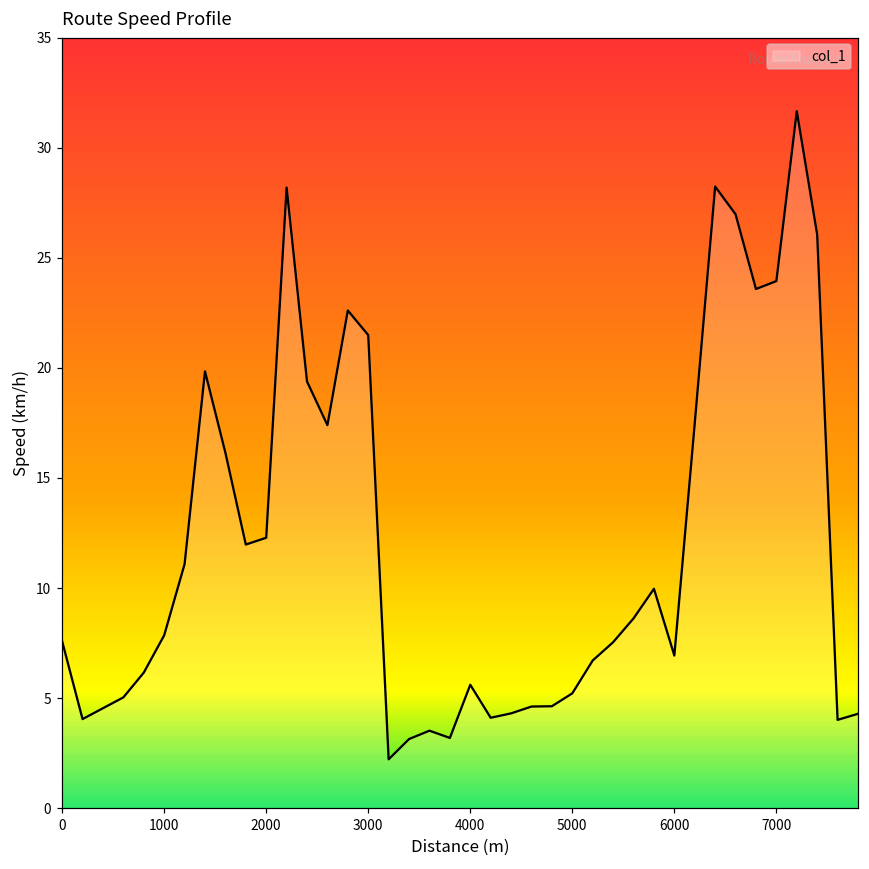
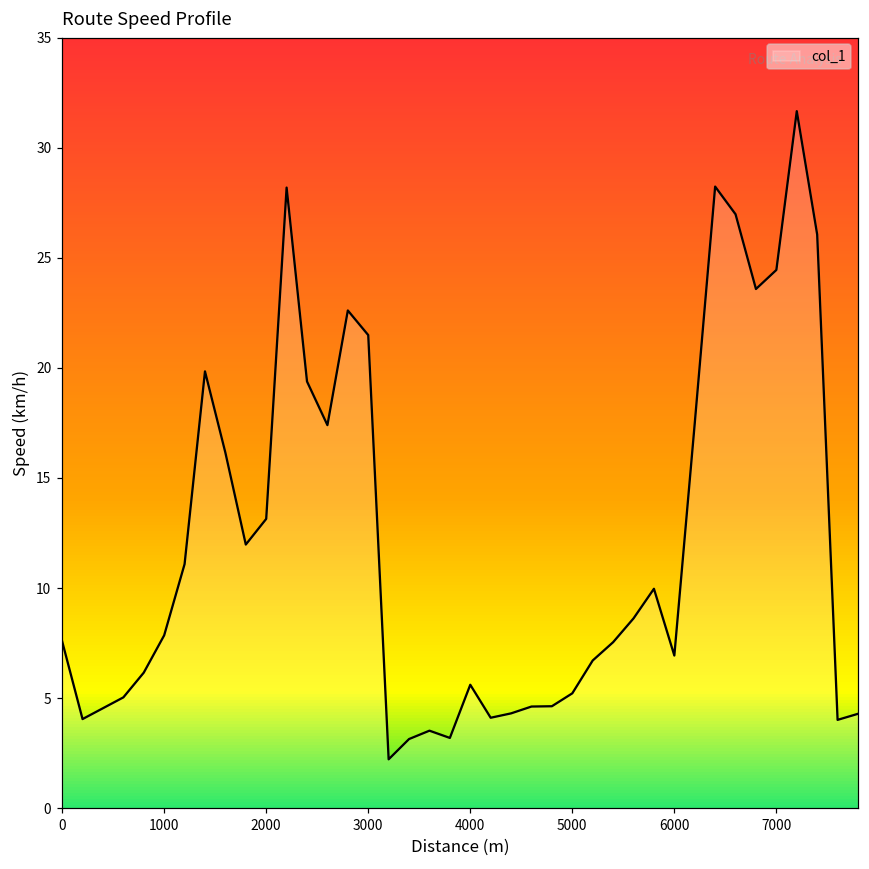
2000: 12.3 -> 13.1
7000: 23.9 -> 24.4
